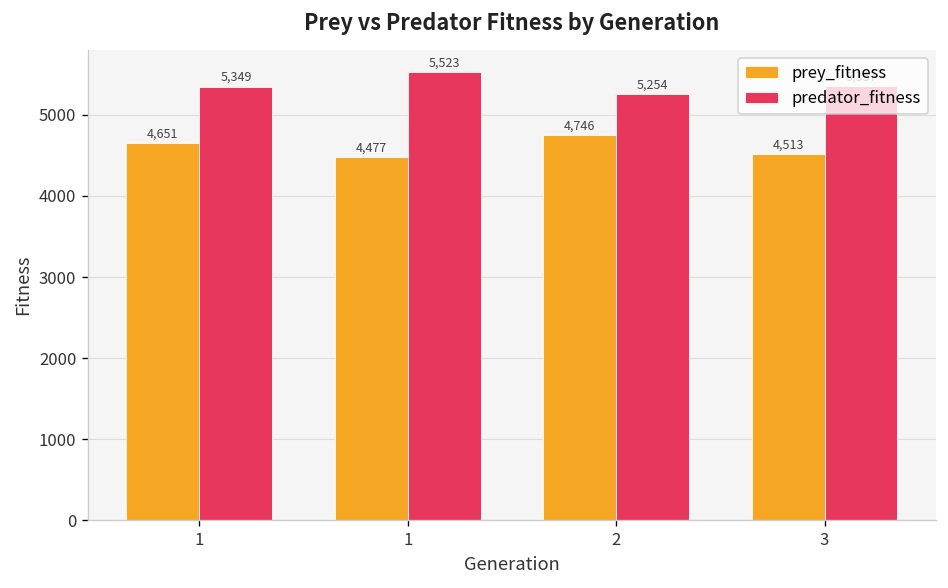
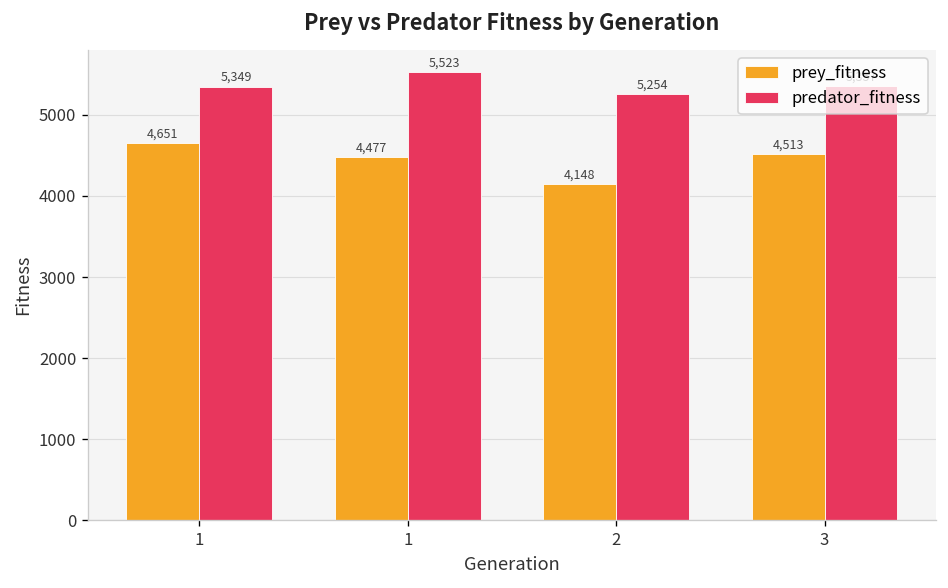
prey_fitness, 2: 4,746 -> 4,148
